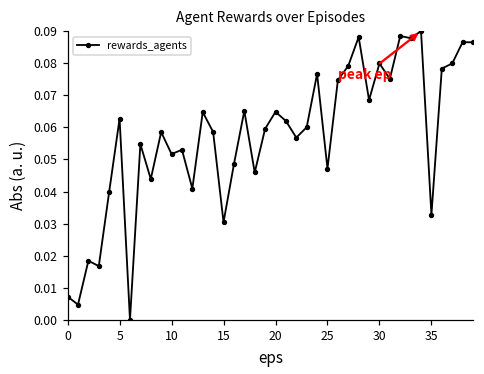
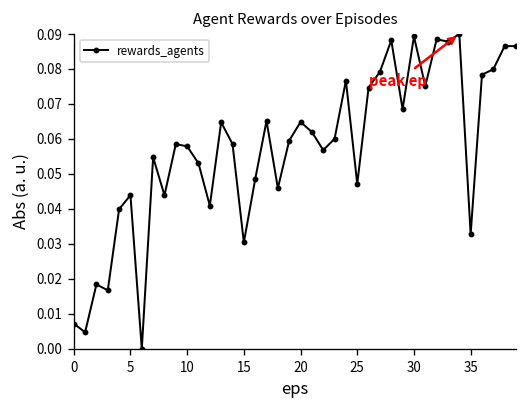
5: 0.063 -> 0.044
10: 0.052 -> 0.058
30: 0.080 -> 0.089
